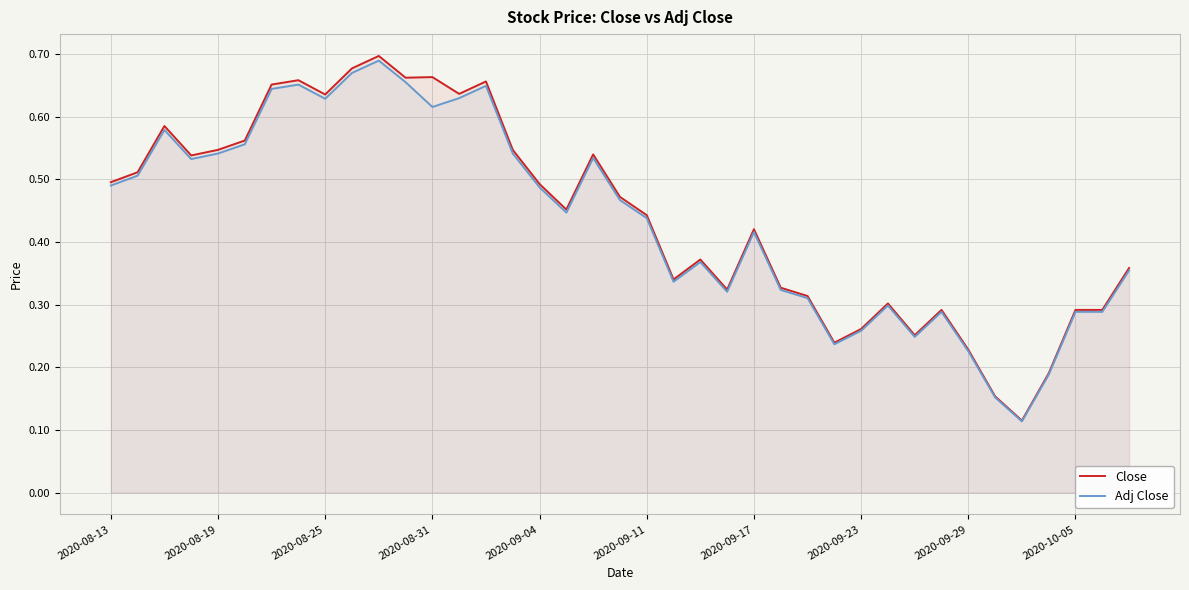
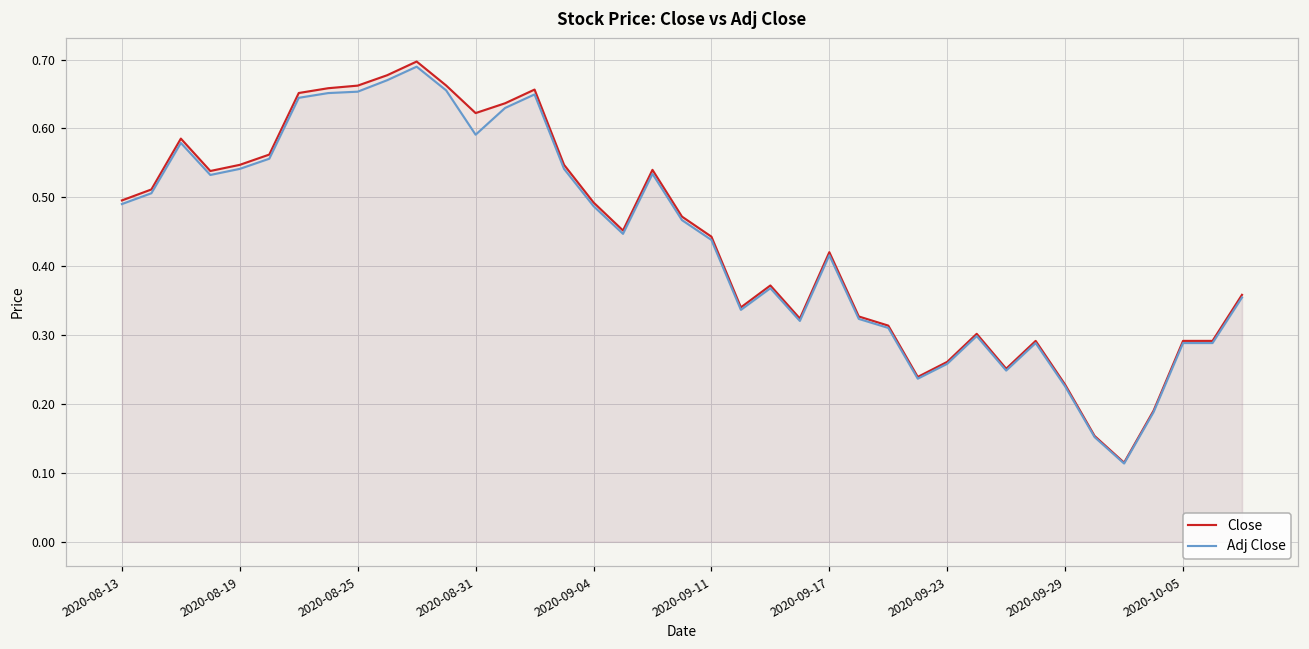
Close, 2020-08-25: 0.64 -> 0.66
Adj Close, 2020-08-25: 0.63 -> 0.65
Close, 2020-08-31: 0.66 -> 0.62
Adj Close, 2020-08-31: 0.62 -> 0.59
